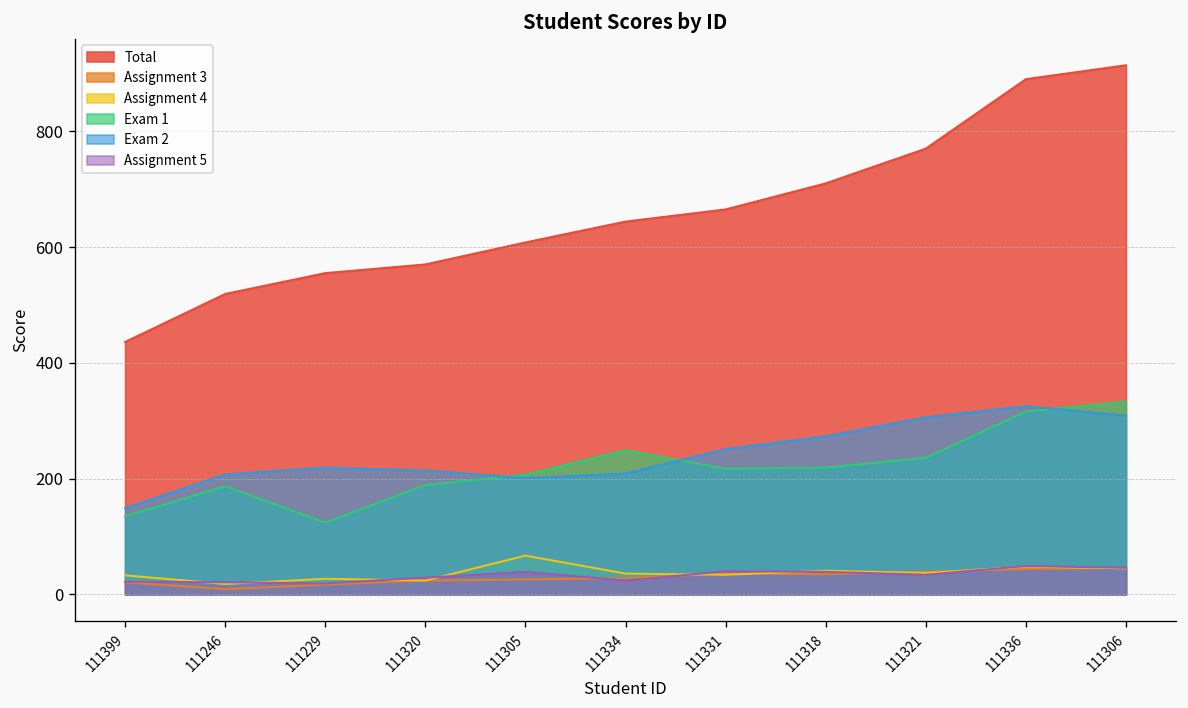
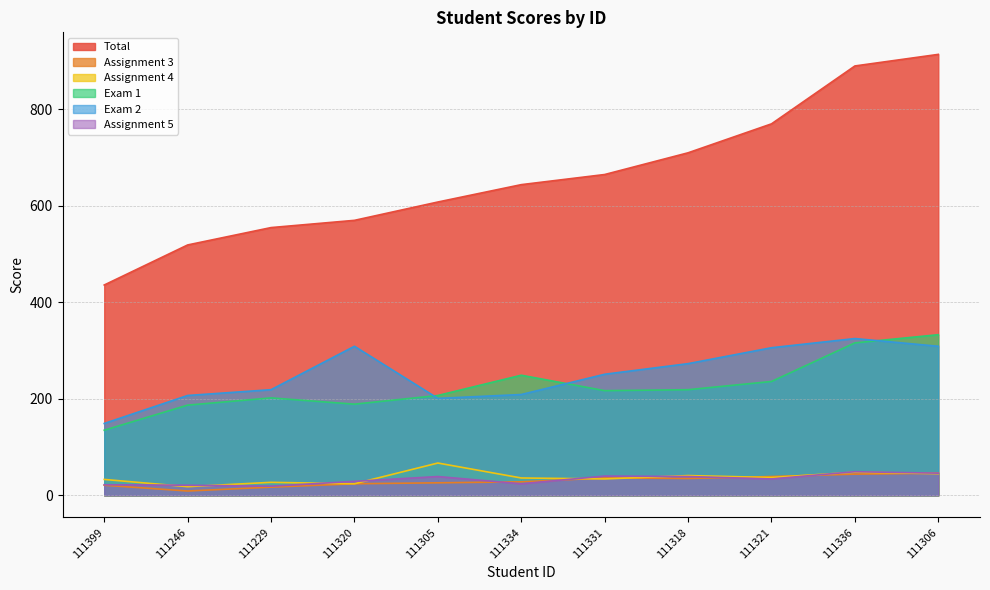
Exam 1, 111229: 120 -> 200
Exam 2, 111320: 210 -> 310
